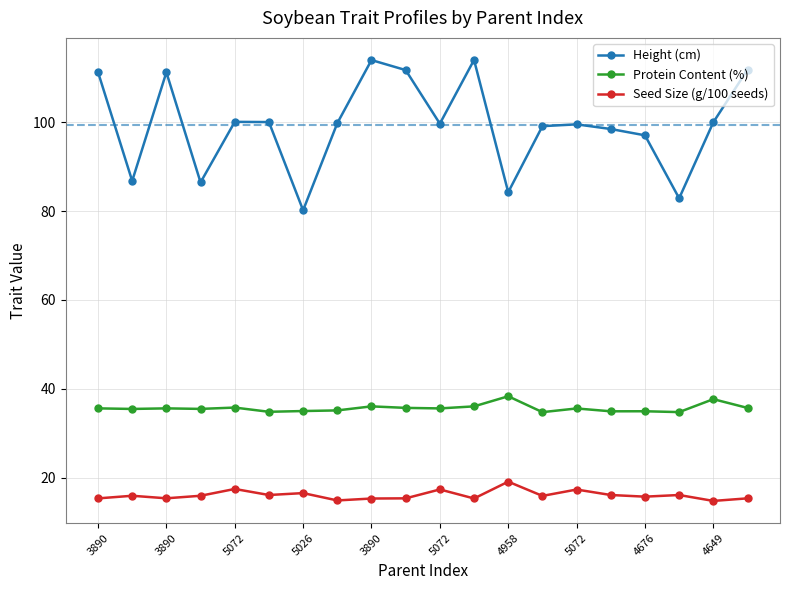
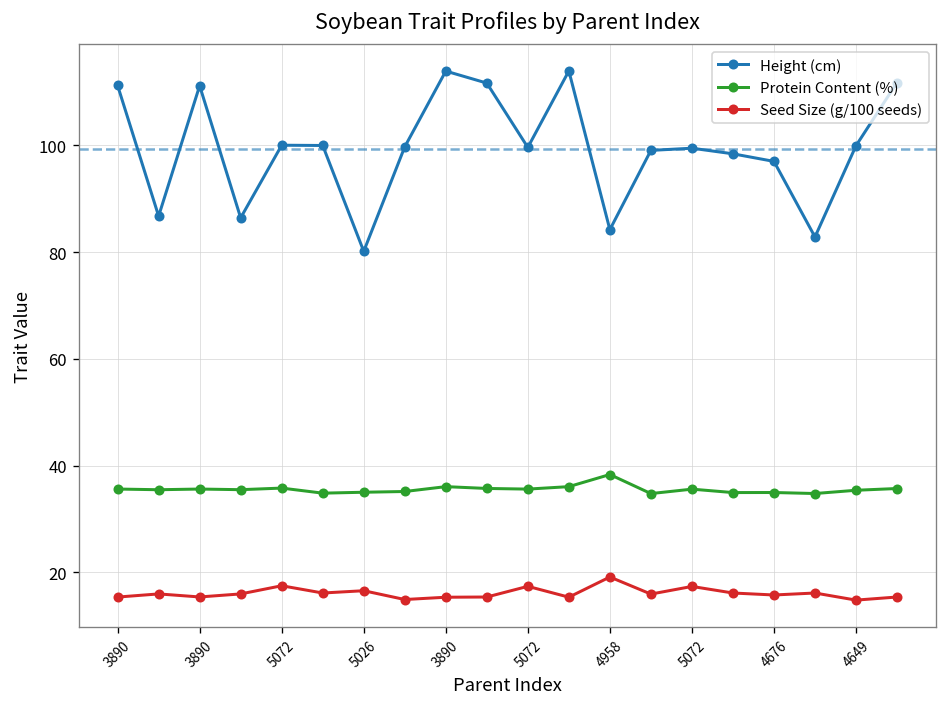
Protein Content (%), 4649: 38 -> 35
